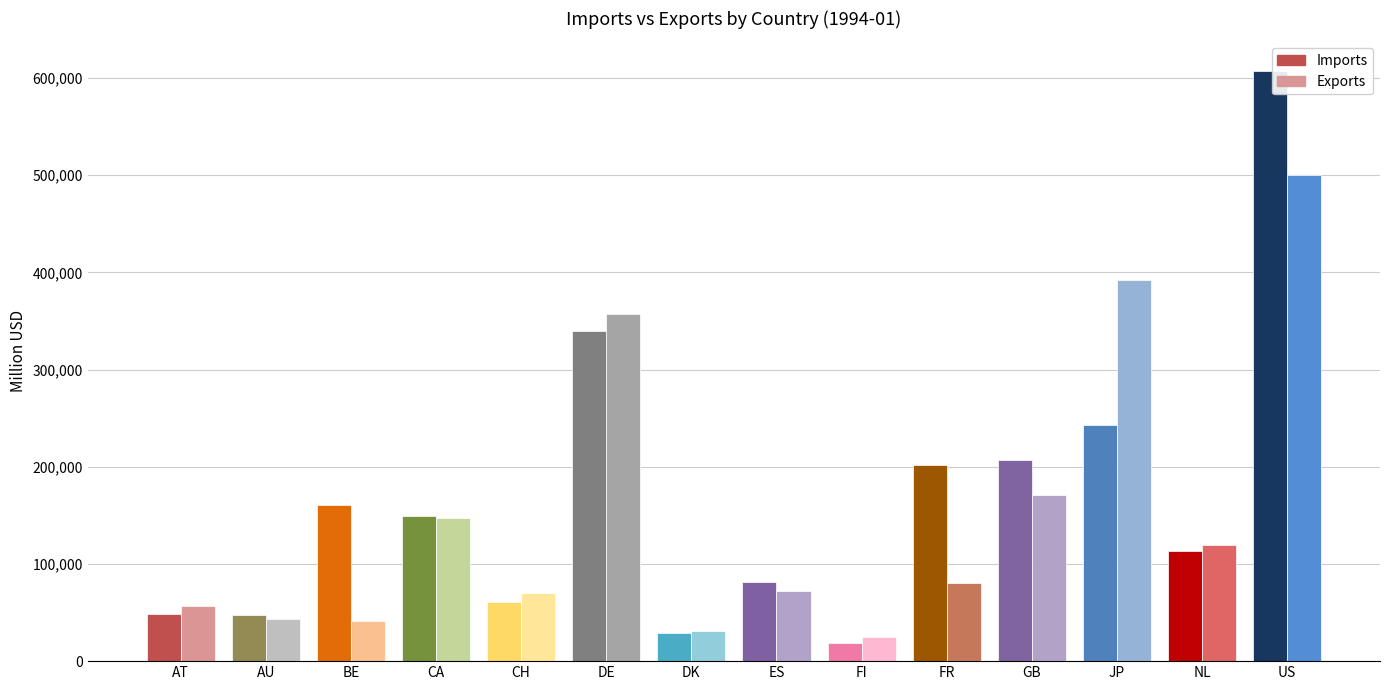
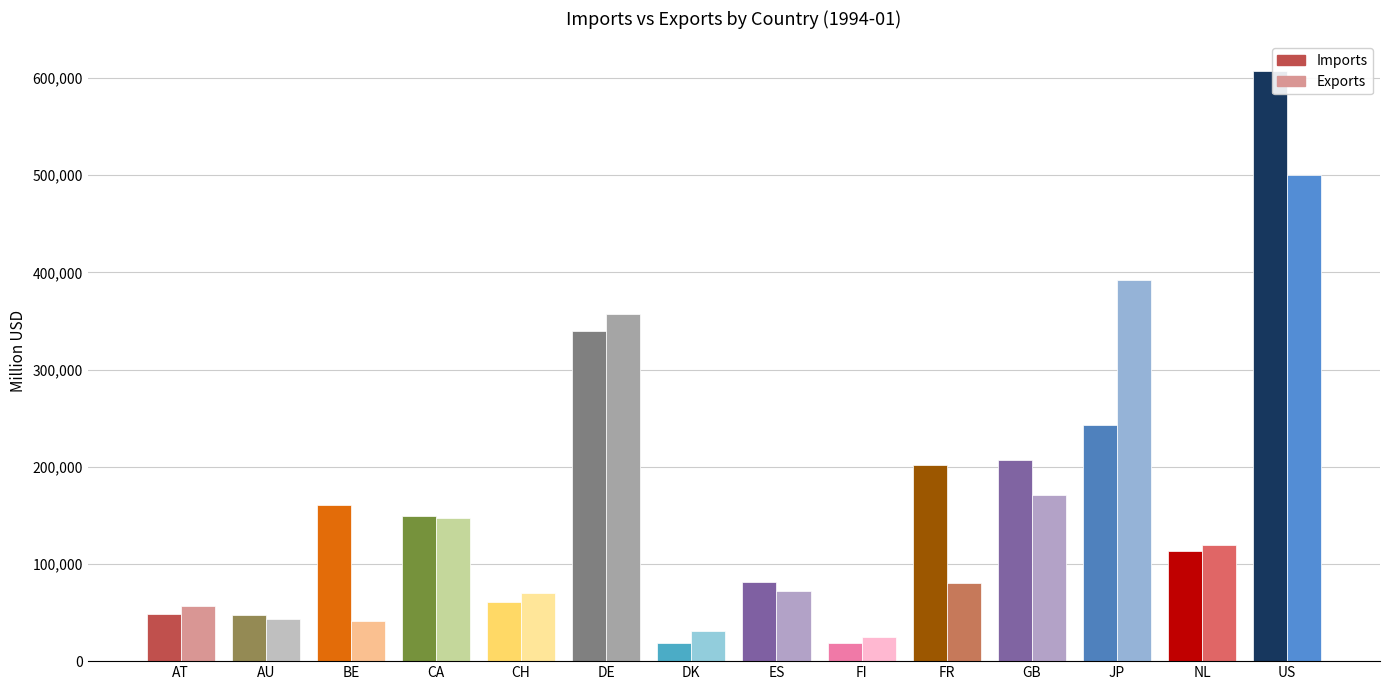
Imports, DK: 30,000 -> 20,000
